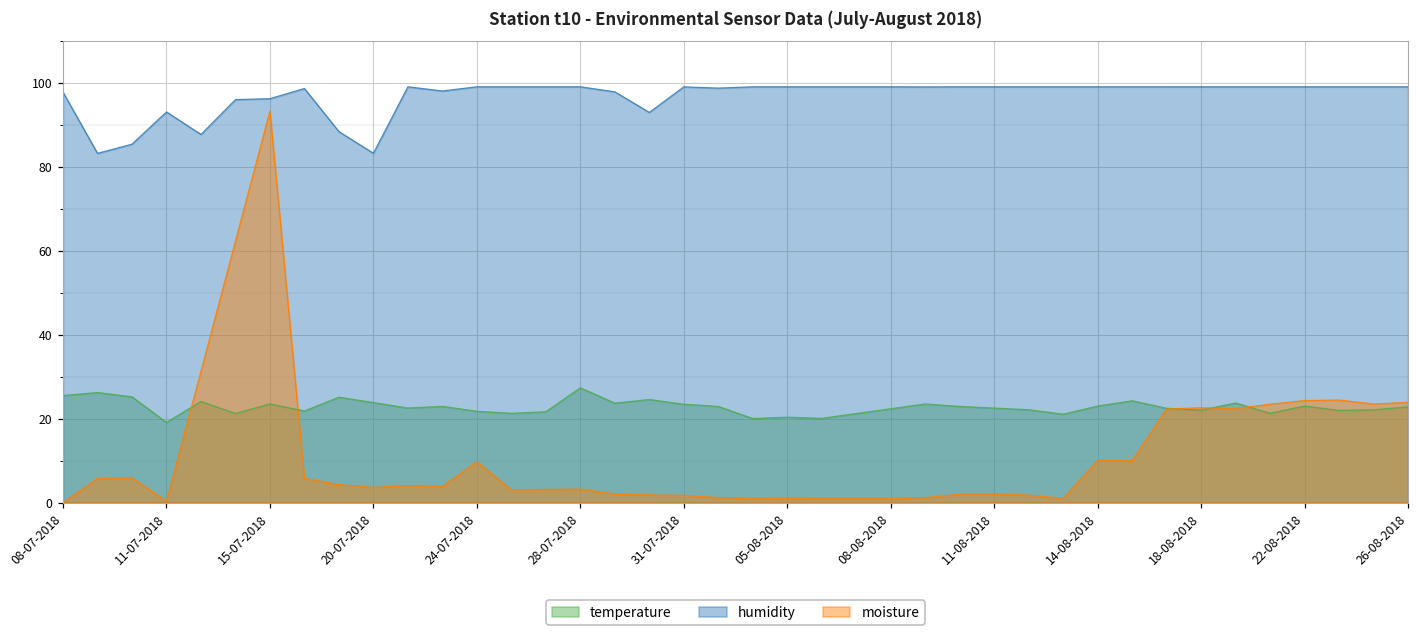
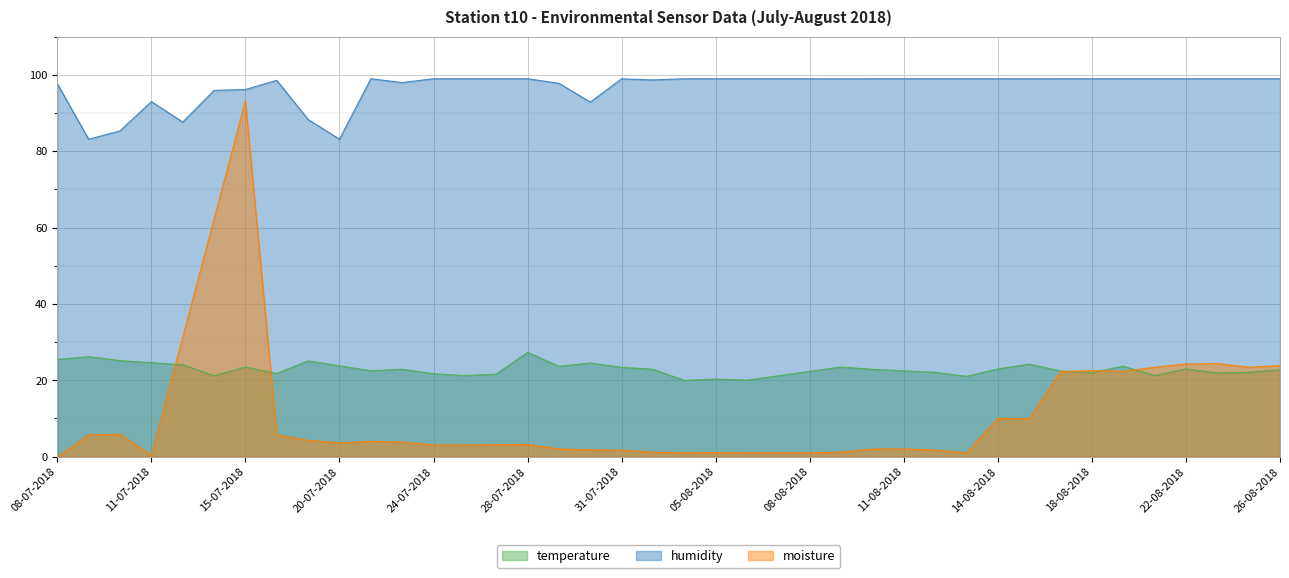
temperature, 11-07-2018: 19 -> 25
moisture, 24-07-2018: 10 -> 3
